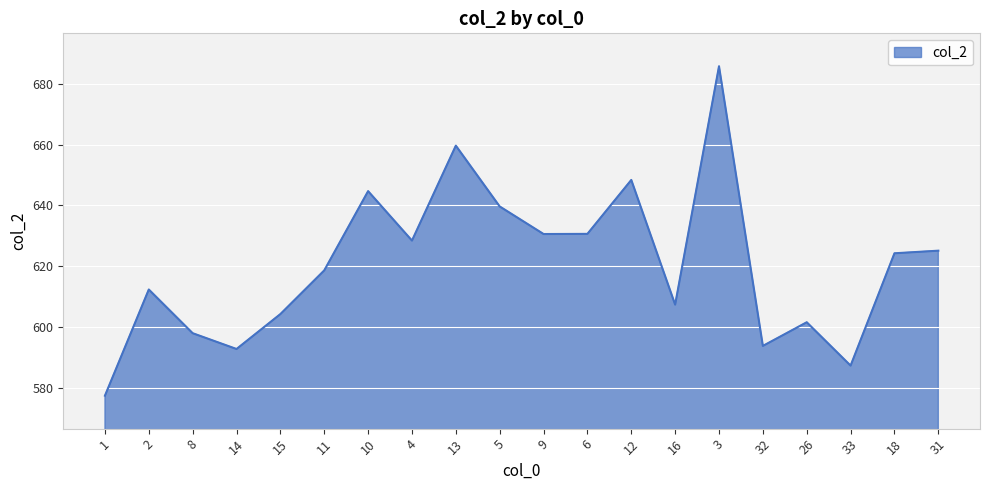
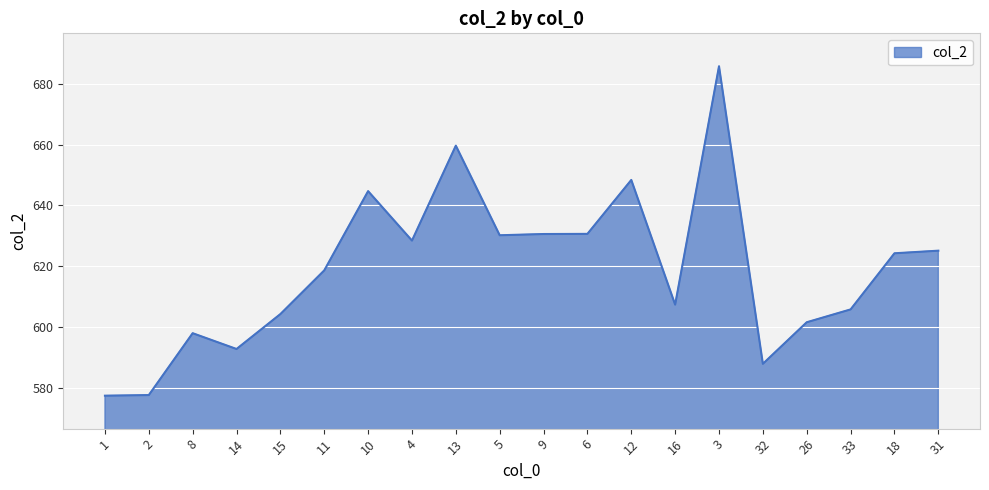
2: 612 -> 578
5: 640 -> 630
32: 594 -> 588
33: 587 -> 606
